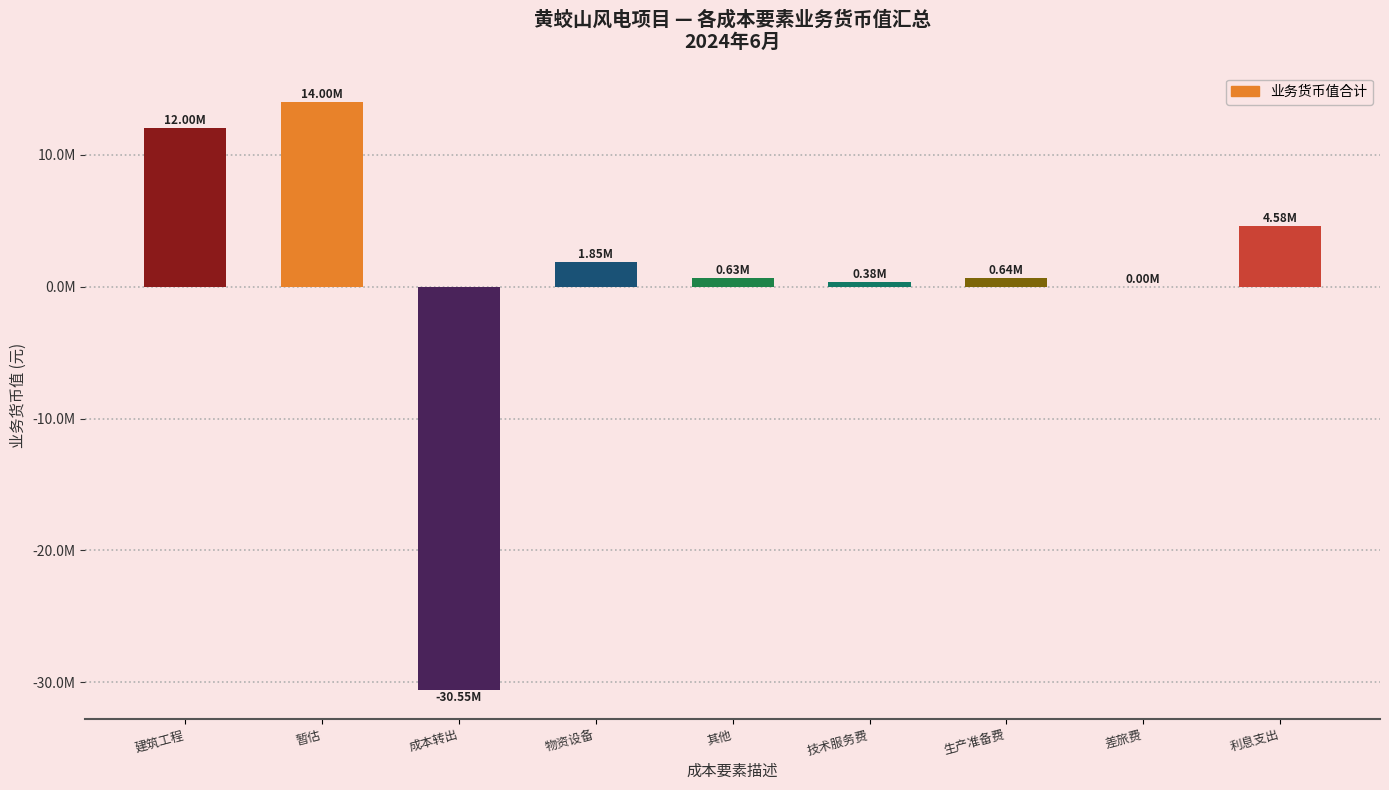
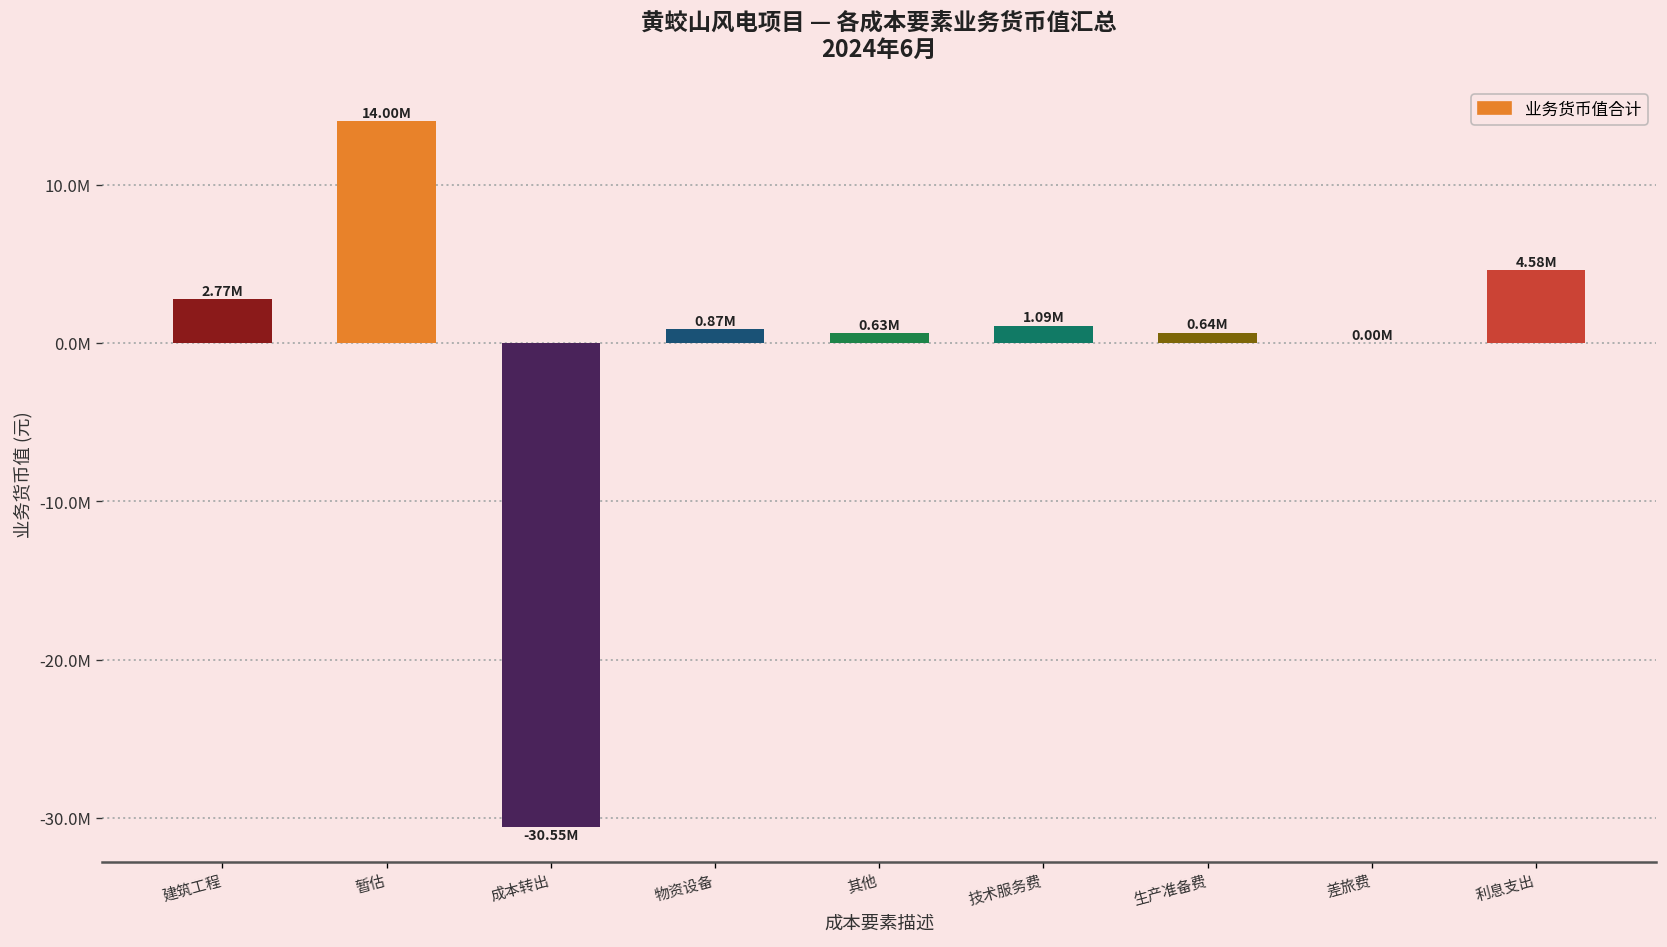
建筑工程: 12.00M -> 2.77M
物资设备: 1.85M -> 0.87M
技术服务费: 0.38M -> 1.09M
